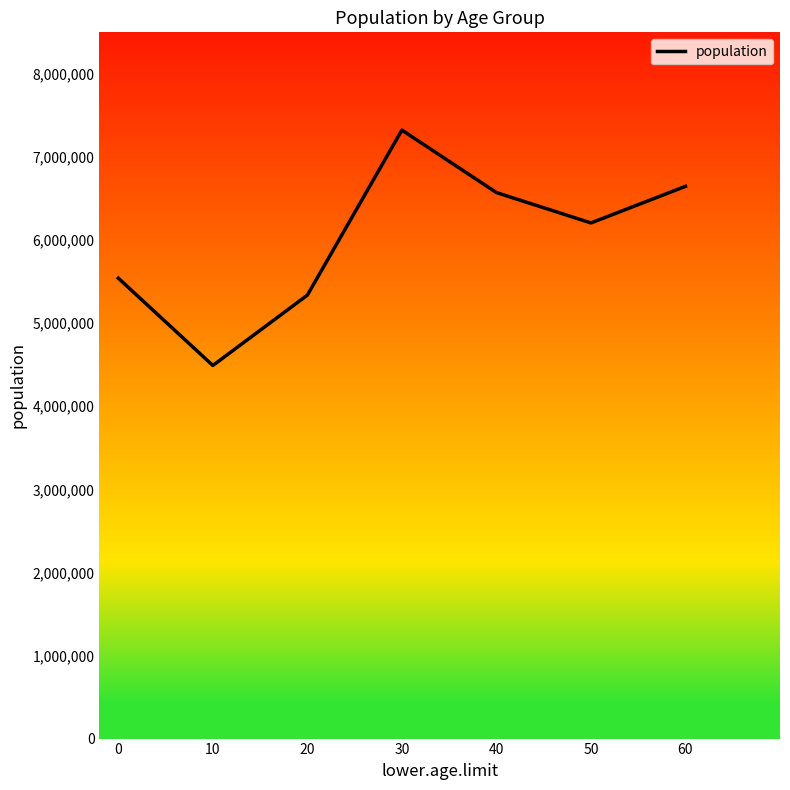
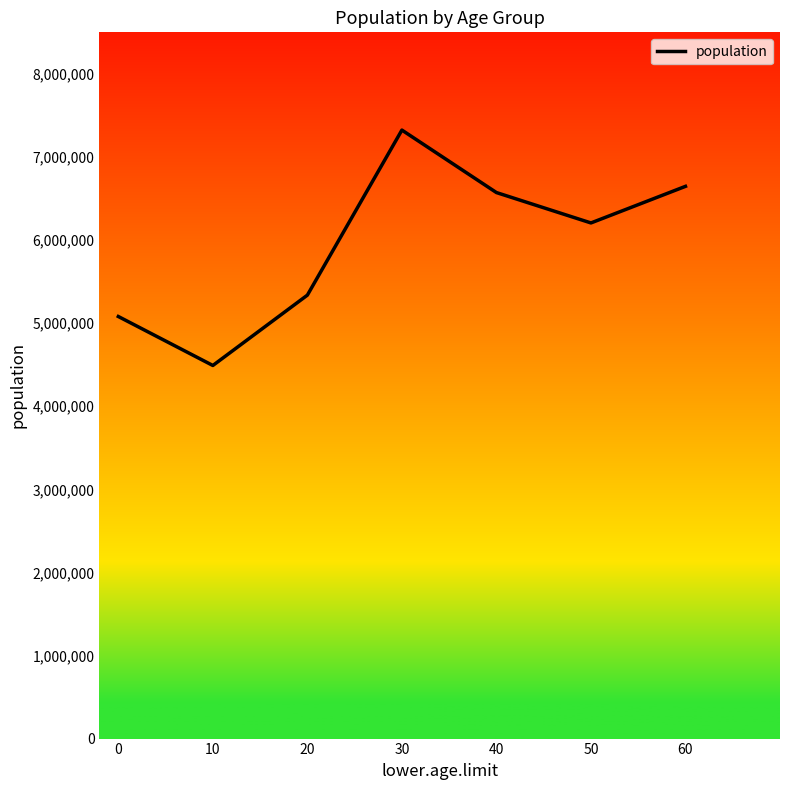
0: 5,500,000 -> 5,100,000
